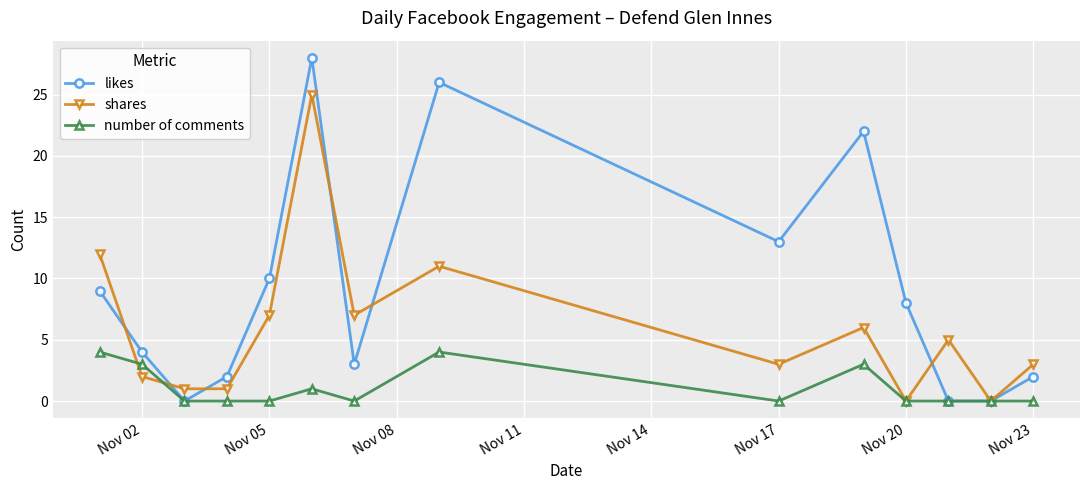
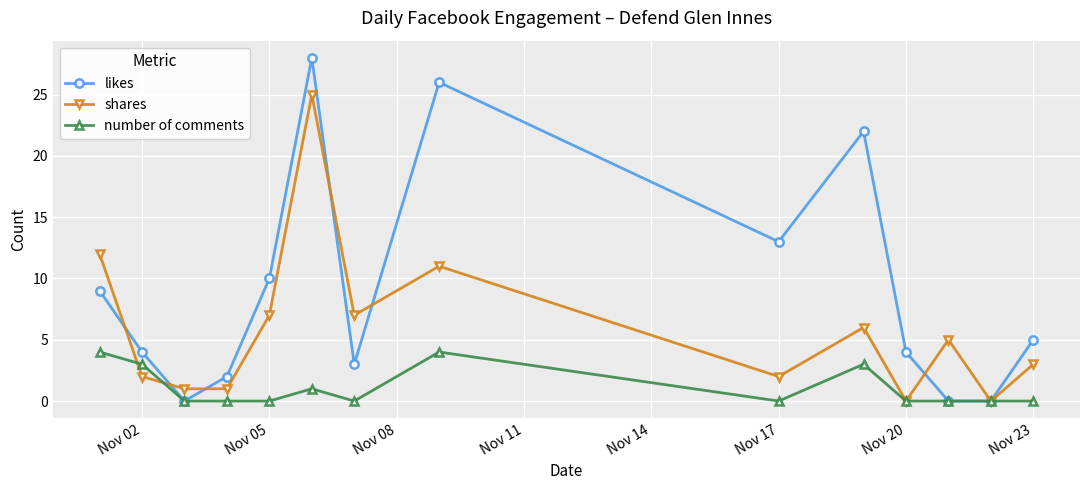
shares, Nov 17: 3 -> 2
likes, Nov 20: 8 -> 4
likes, Nov 23: 2 -> 5
